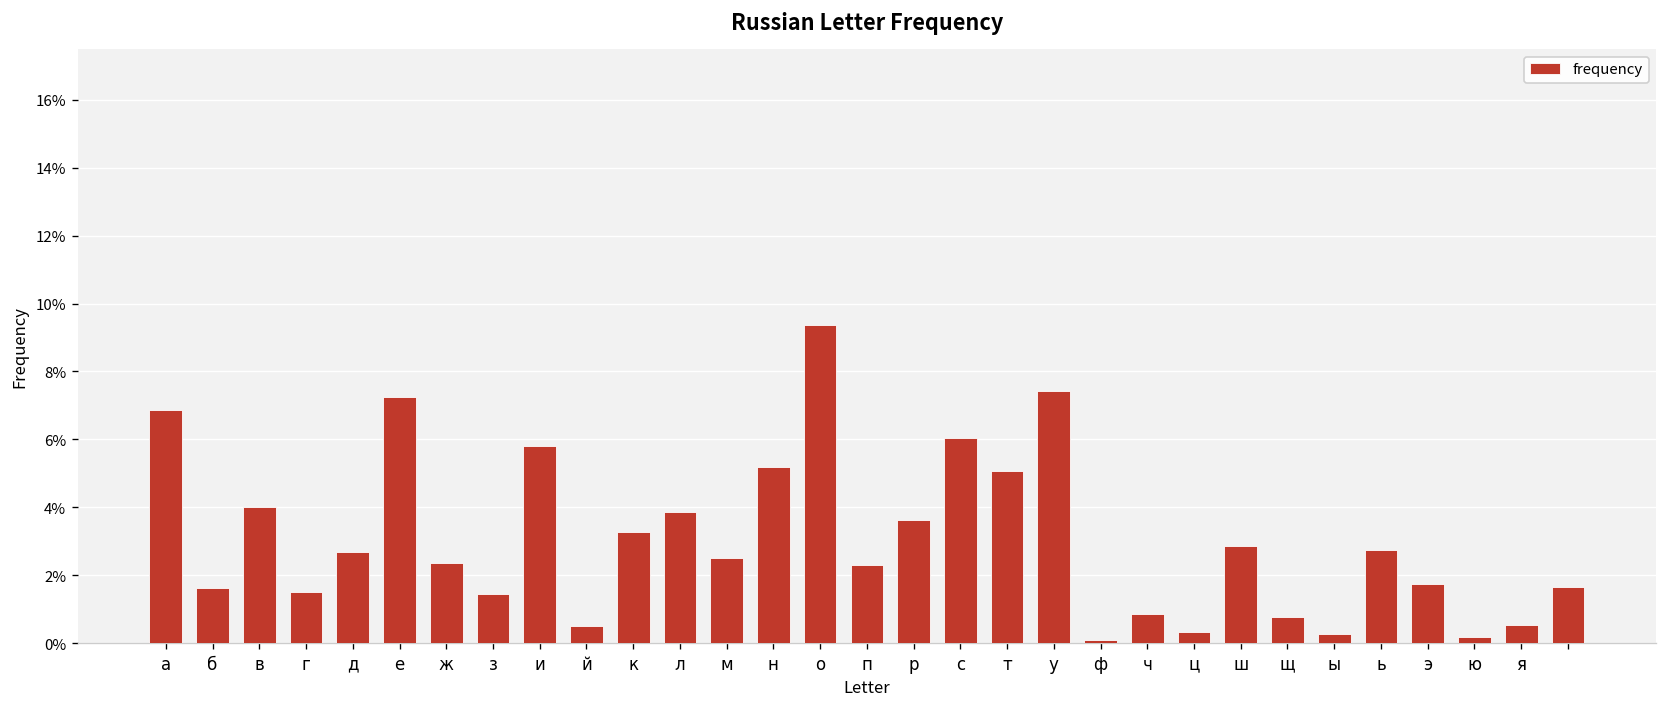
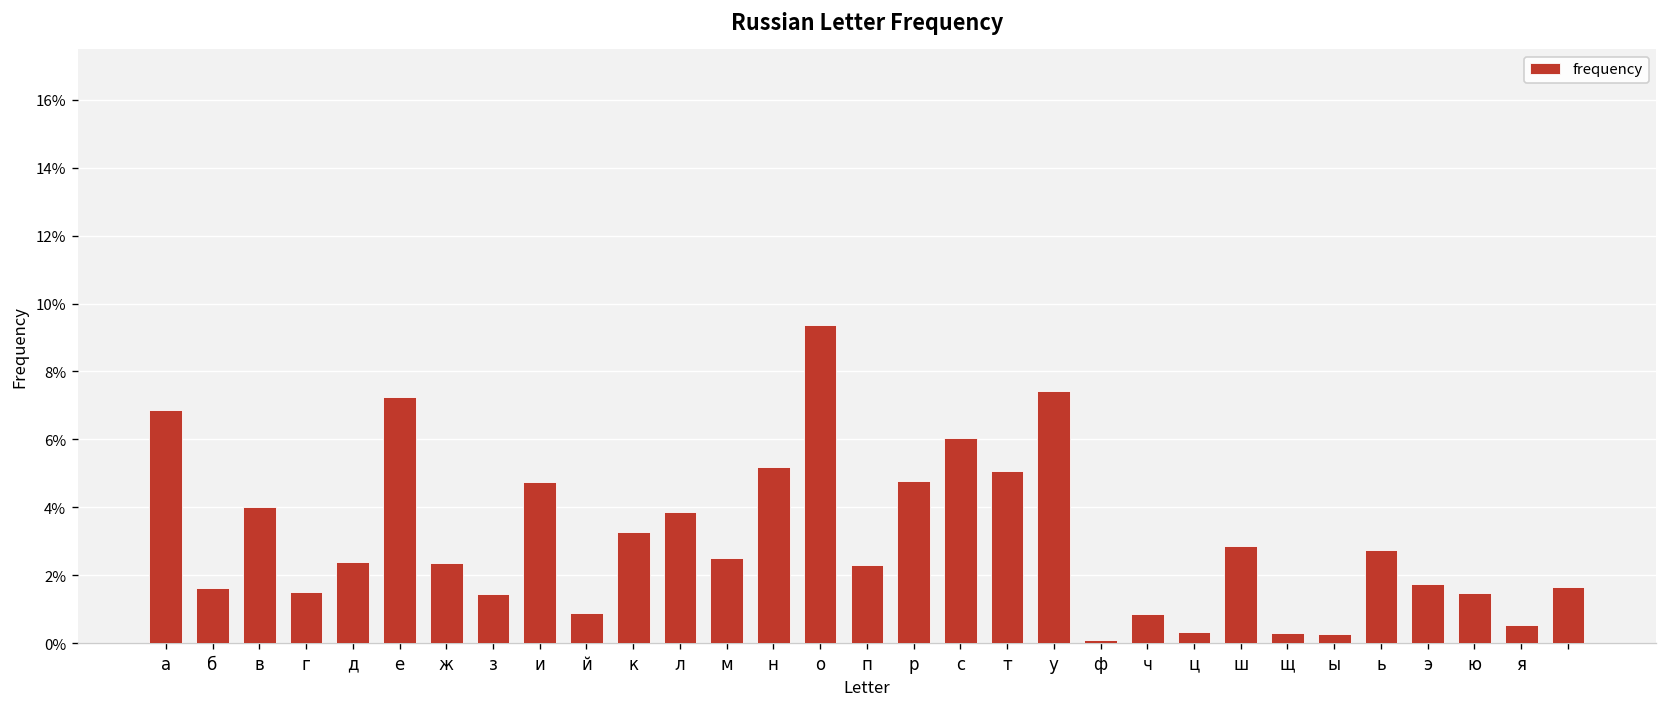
д: 2.7% -> 2.4%
и: 5.8% -> 4.7%
й: 0.5% -> 0.9%
р: 3.6% -> 4.8%
щ: 0.8% -> 0.3%
ю: 0.2% -> 1.5%
